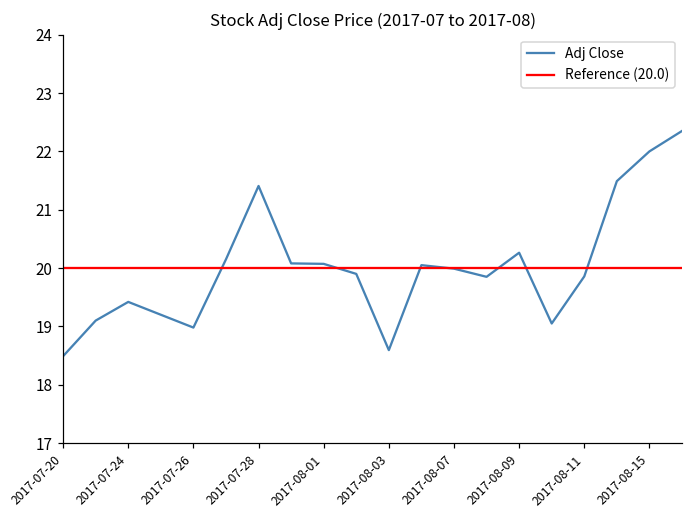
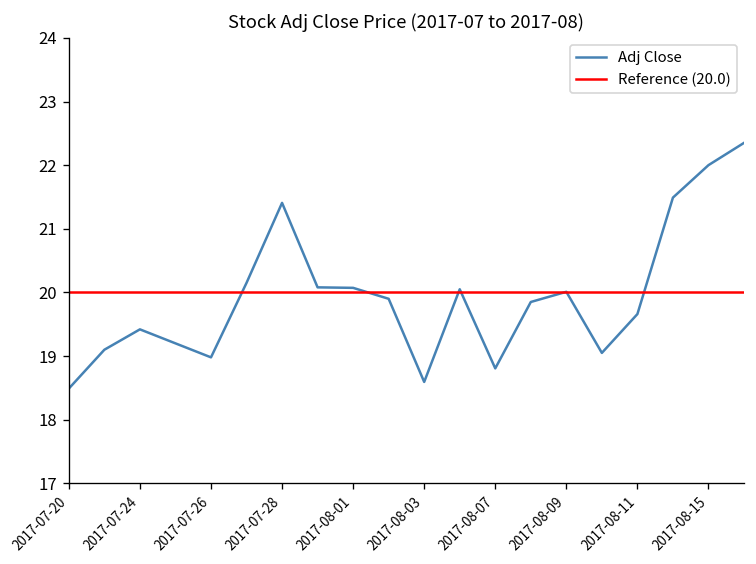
2017-08-07: 20.0 -> 18.8
2017-08-09: 20.3 -> 20.0
2017-08-11: 19.9 -> 19.7
